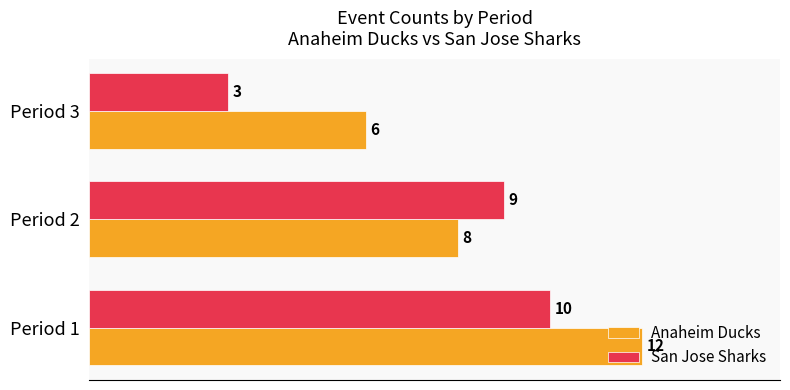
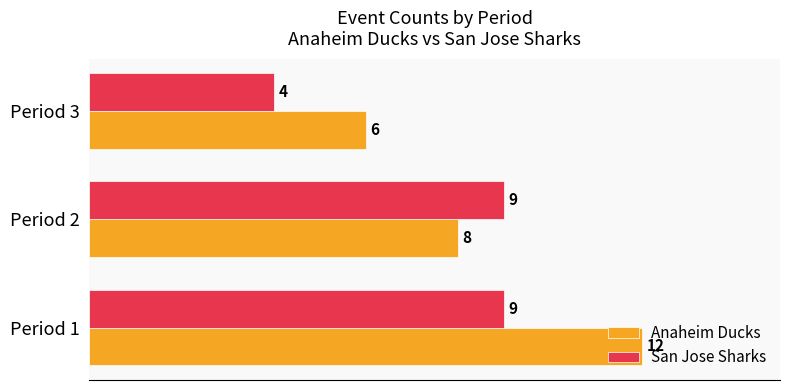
San Jose Sharks, Period 3: 3 -> 4
San Jose Sharks, Period 1: 10 -> 9
